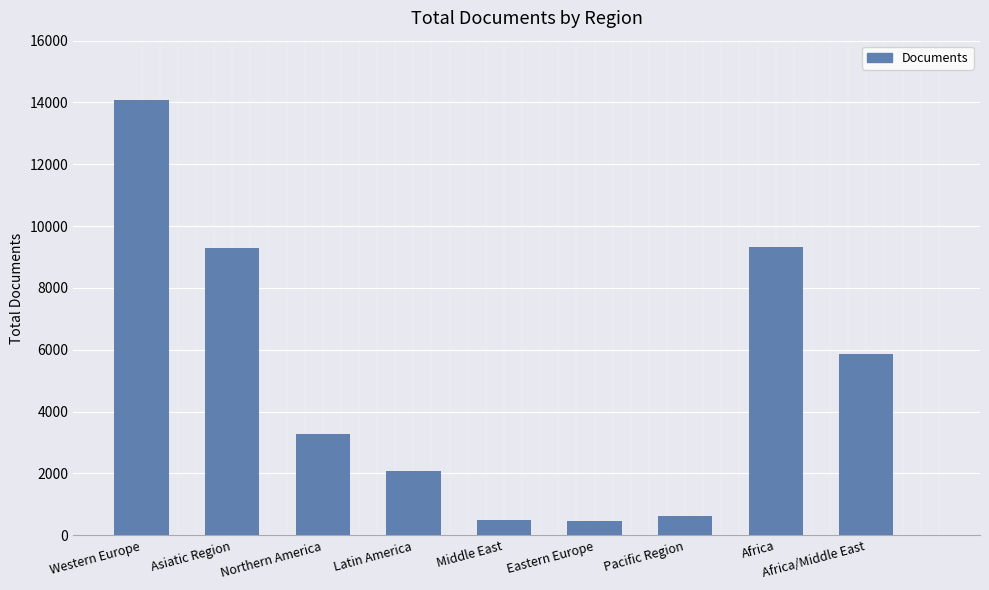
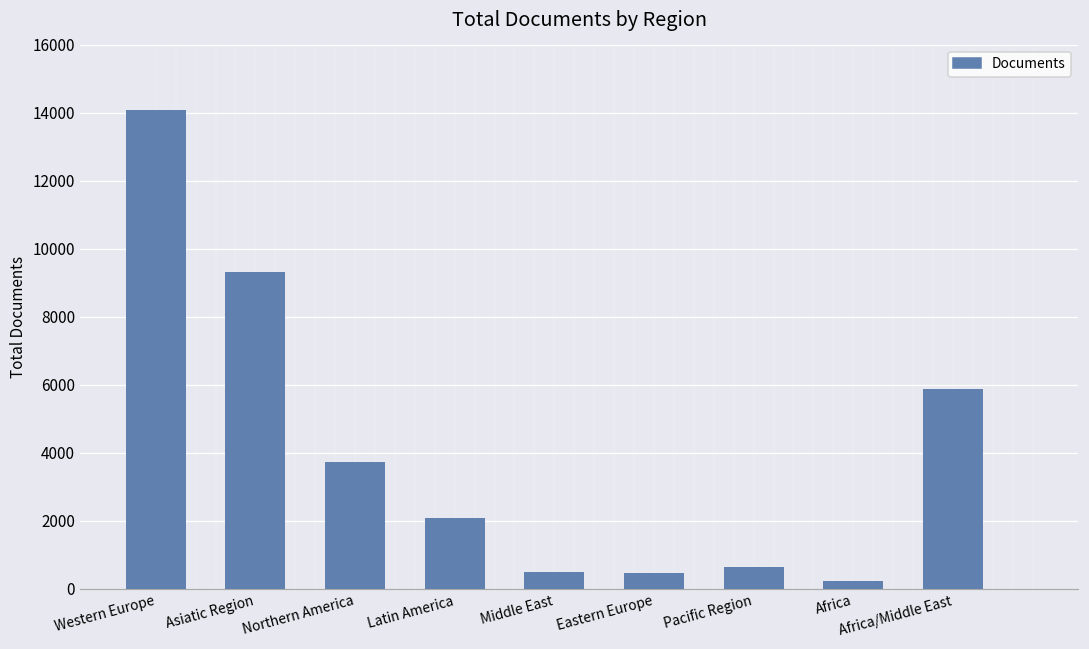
Northern America: 3300 -> 3700
Africa: 9300 -> 200
